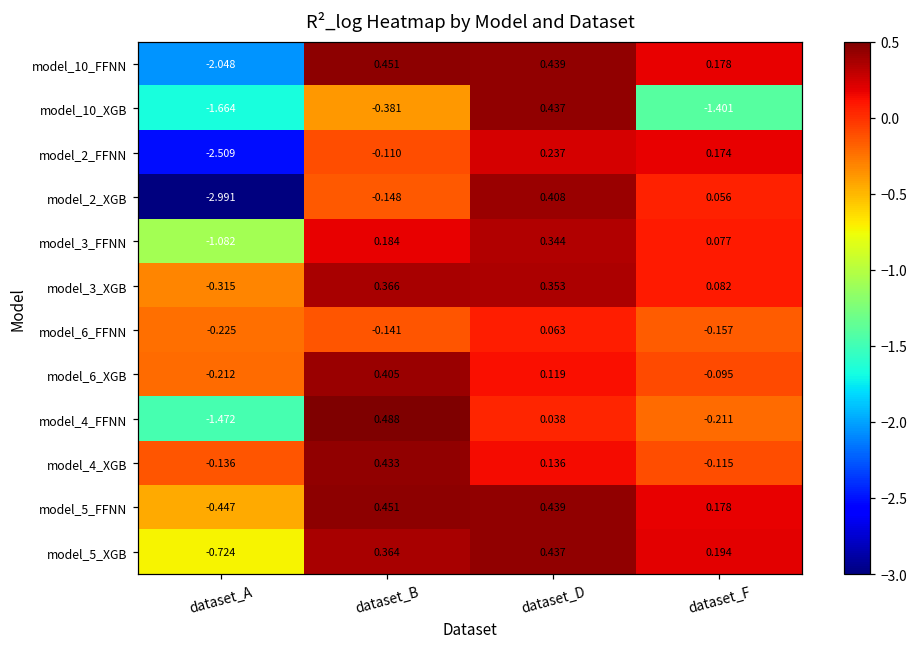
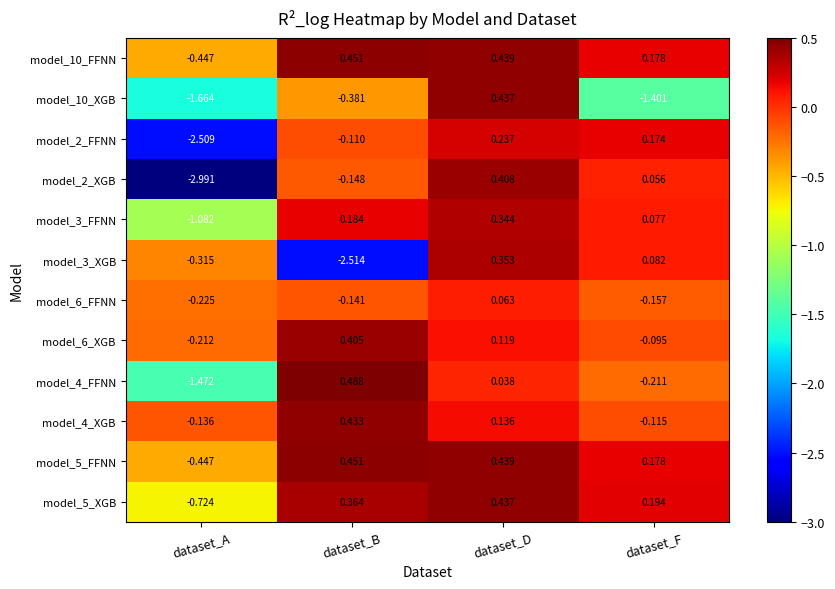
model_10_FFNN, dataset_A: -2.048 -> -0.447
model_3_XGB, dataset_B: 0.366 -> -2.514
